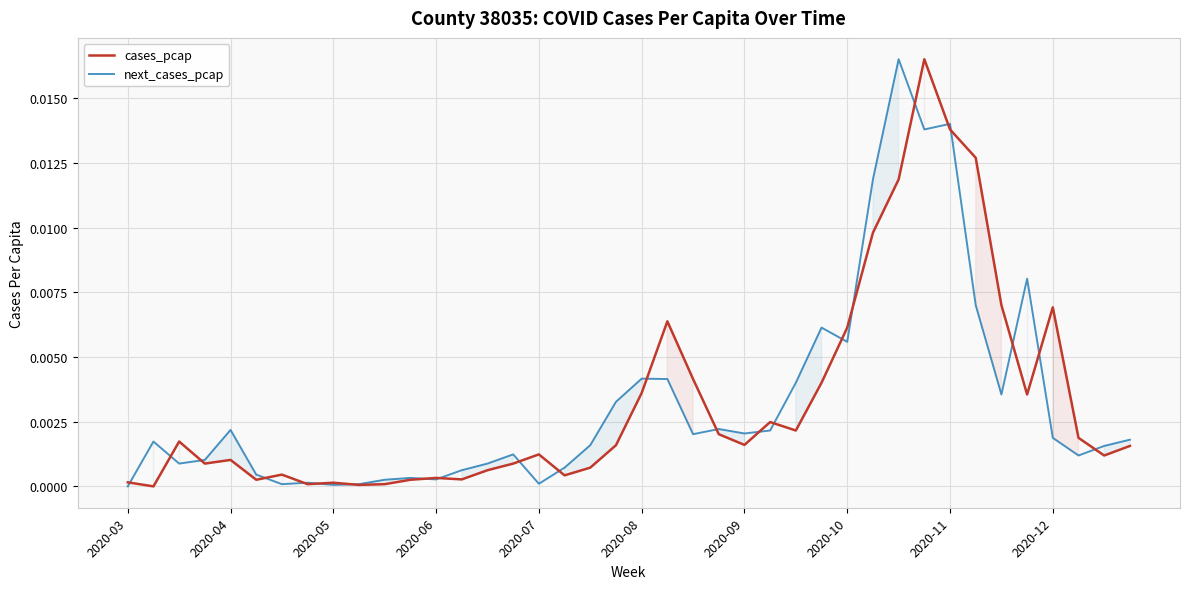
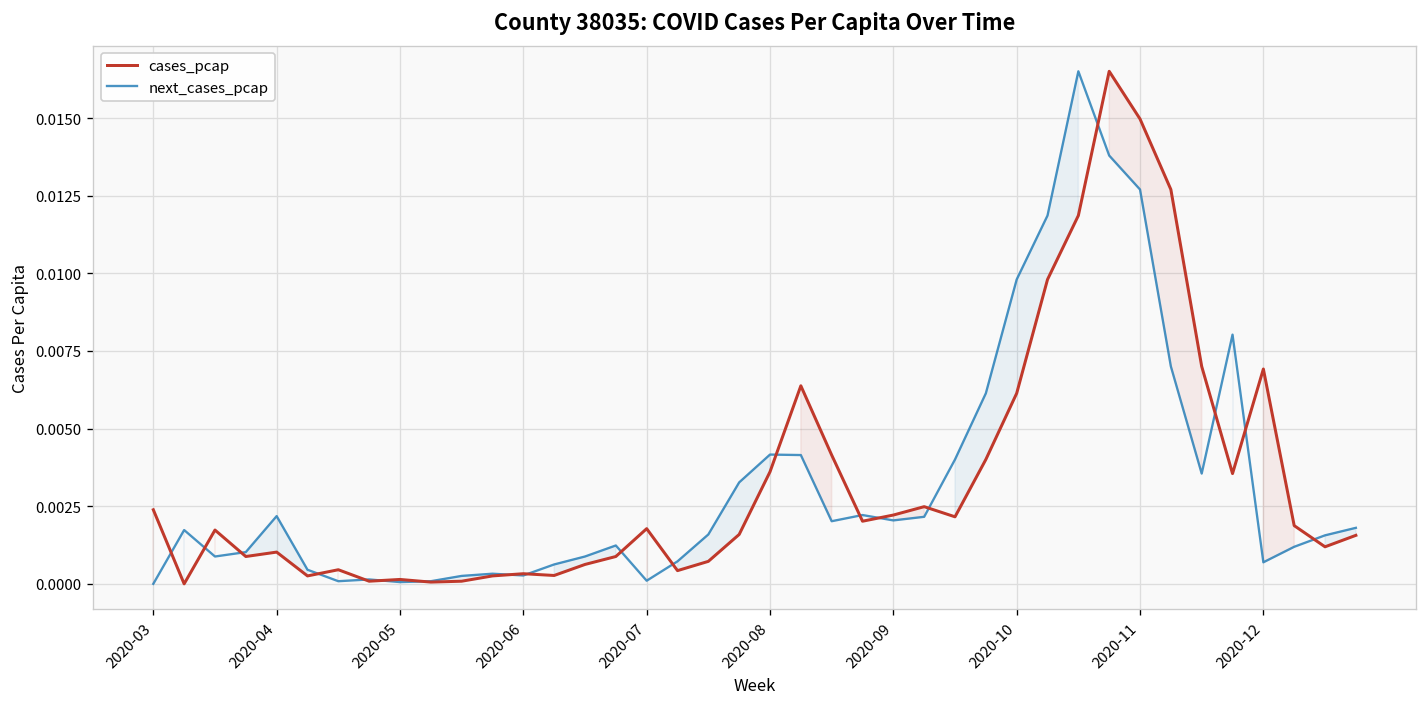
cases_pcap, 2020-03: 0.0002 -> 0.0024
cases_pcap, 2020-07: 0.0012 -> 0.0018
cases_pcap, 2020-09: 0.0016 -> 0.0022
next_cases_pcap, 2020-10: 0.0056 -> 0.0098
cases_pcap, 2020-11: 0.0138 -> 0.0150
next_cases_pcap, 2020-11: 0.0140 -> 0.0127
next_cases_pcap, 2020-12: 0.0019 -> 0.0007
